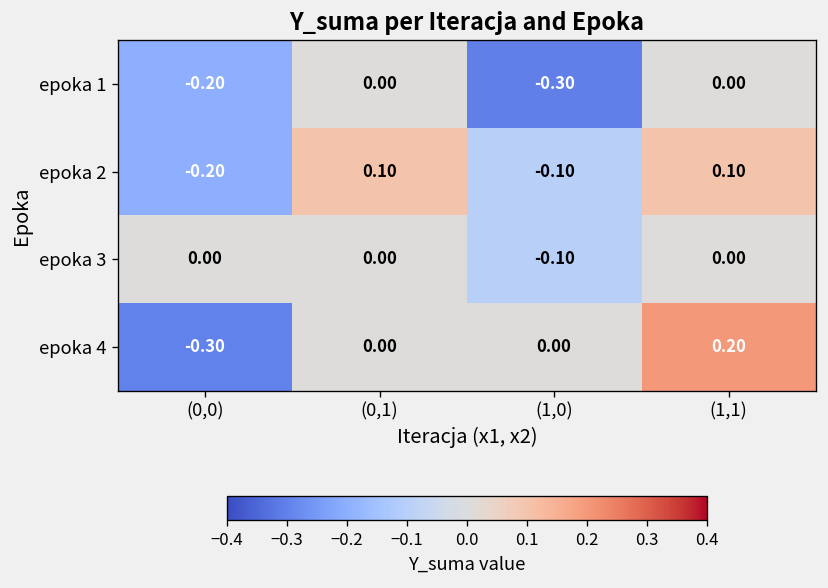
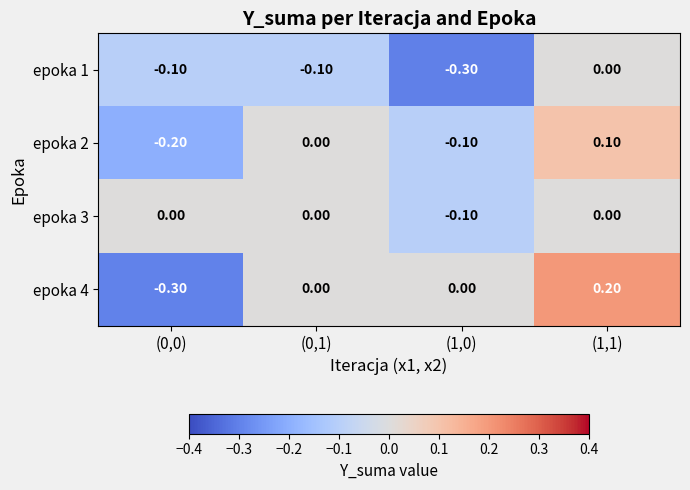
epoka 1, (0,0): -0.20 -> -0.10
epoka 1, (0,1): 0.00 -> -0.10
epoka 2, (0,1): 0.10 -> 0.00
